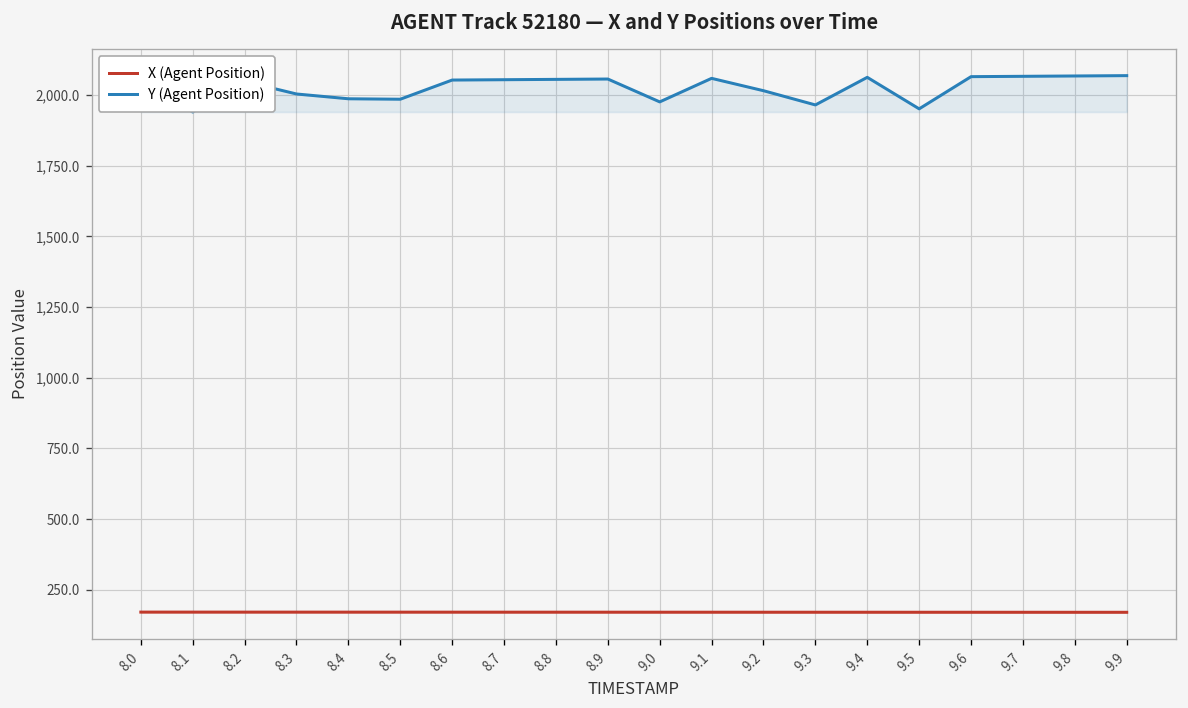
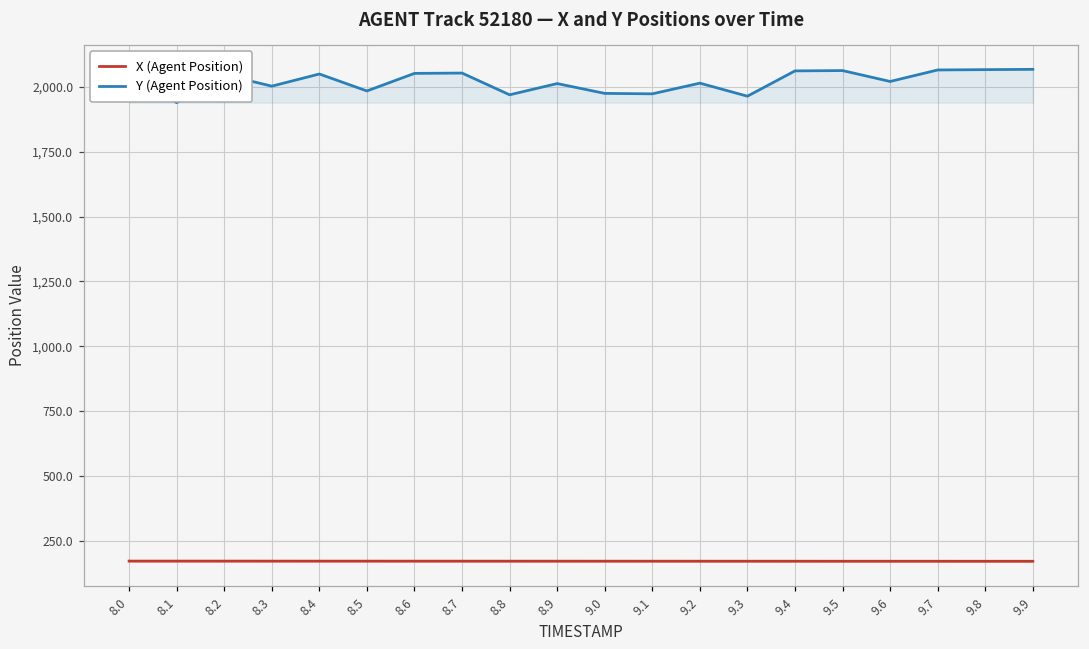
Y (Agent Position), 8.4: 1,990 -> 2,050
Y (Agent Position), 8.8: 2,060 -> 1,970
Y (Agent Position), 8.9: 2,060 -> 2,010
Y (Agent Position), 9.1: 2,060 -> 1,970
Y (Agent Position), 9.5: 1,950 -> 2,060
Y (Agent Position), 9.6: 2,060 -> 2,020
